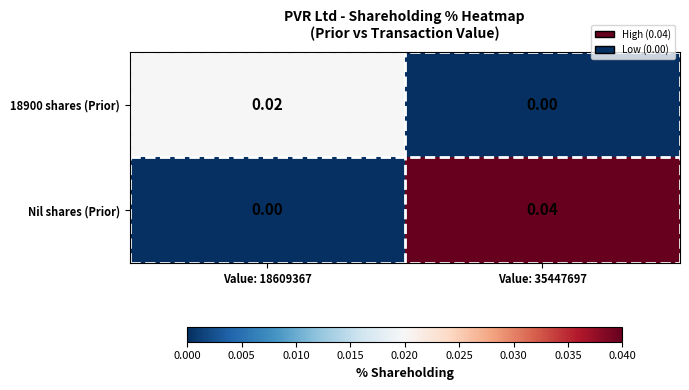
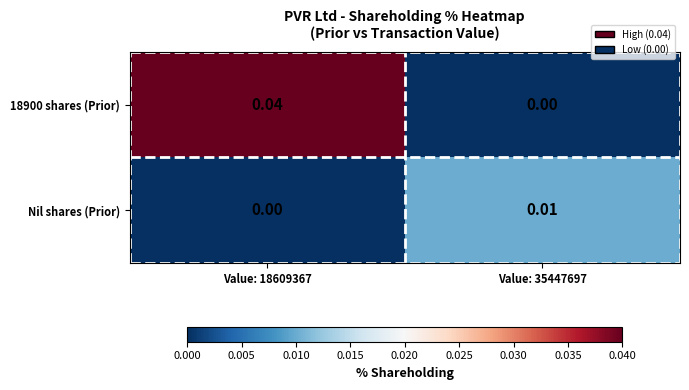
18900 shares (Prior), Value: 18609367: 0.02 -> 0.04
Nil shares (Prior), Value: 35447697: 0.04 -> 0.01
